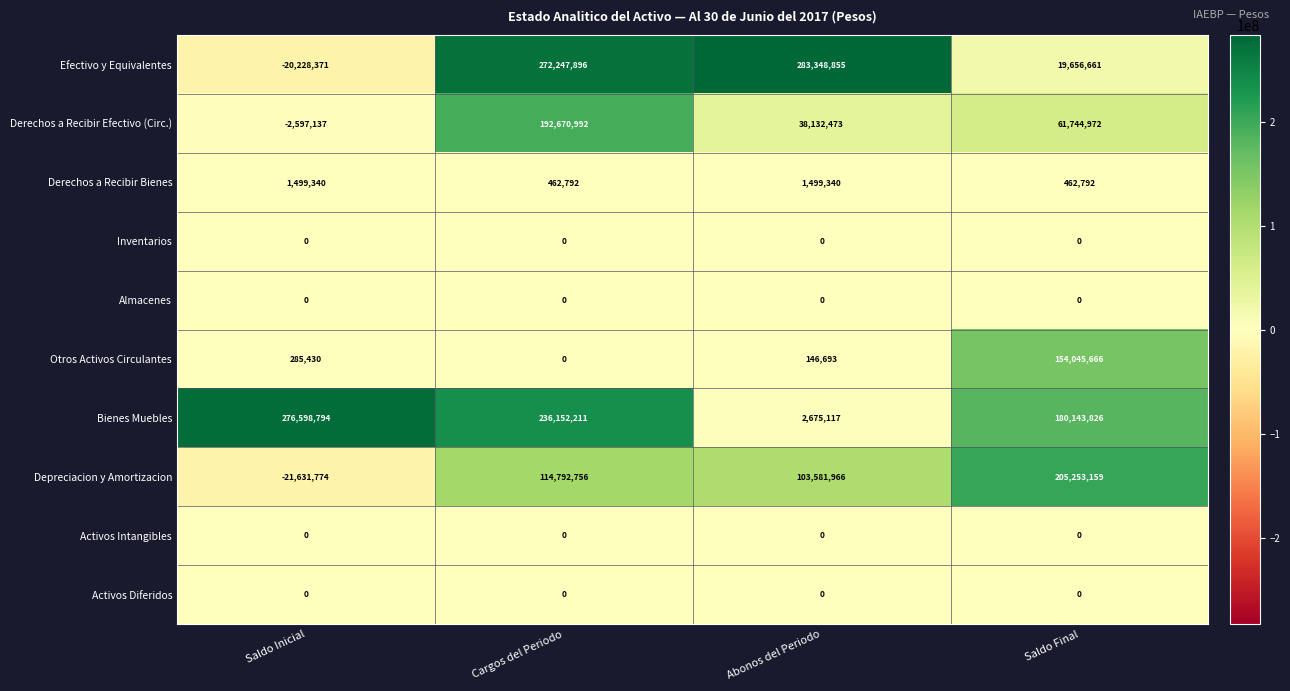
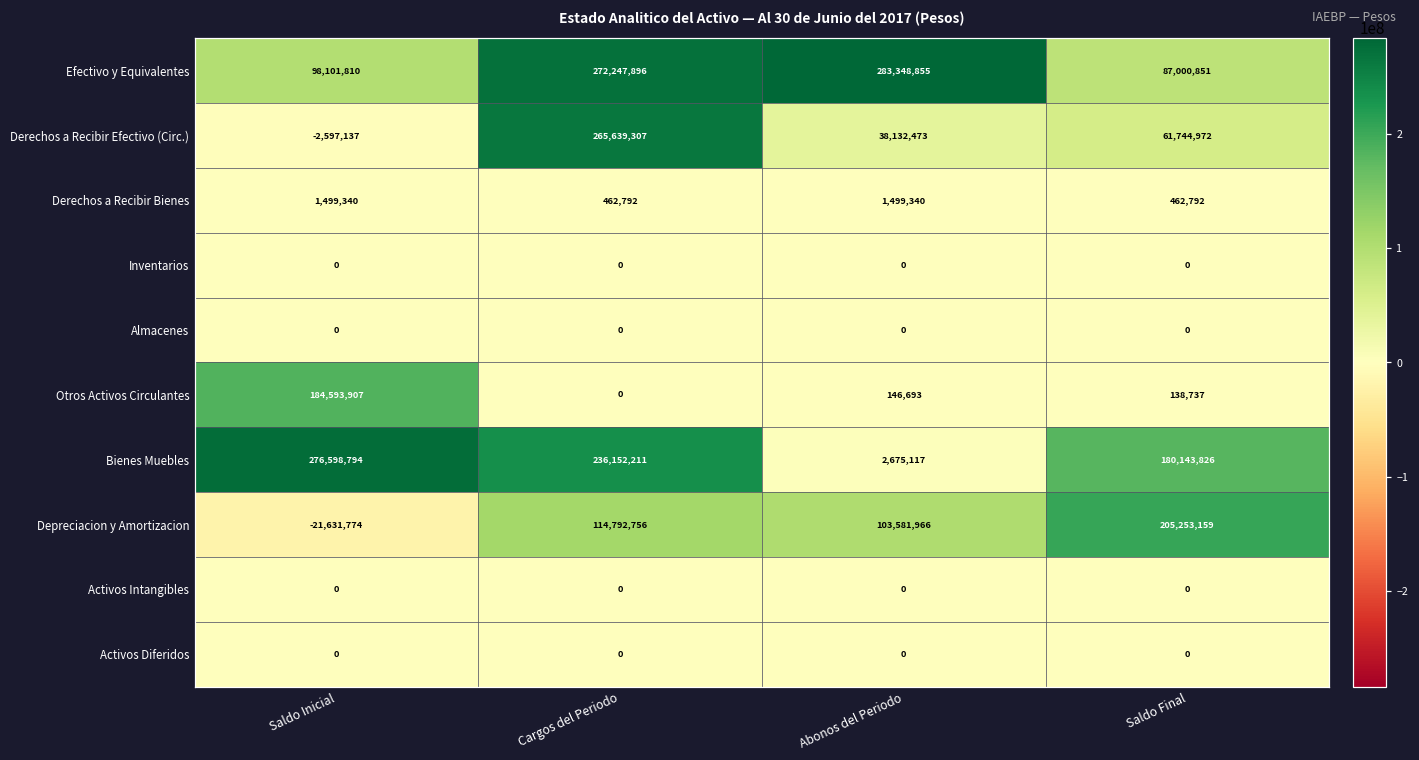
Efectivo y Equivalentes, Saldo Inicial: -20,228,371 -> 98,101,810
Efectivo y Equivalentes, Saldo Final: 19,656,661 -> 87,000,851
Derechos a Recibir Efectivo (Circ.), Cargos del Periodo: 192,670,992 -> 265,639,307
Otros Activos Circulantes, Saldo Inicial: 285,430 -> 184,593,907
Otros Activos Circulantes, Saldo Final: 154,045,666 -> 138,737
